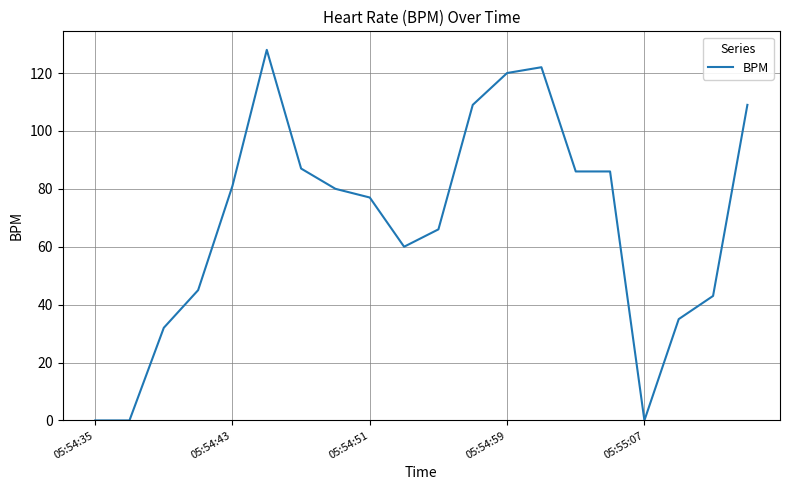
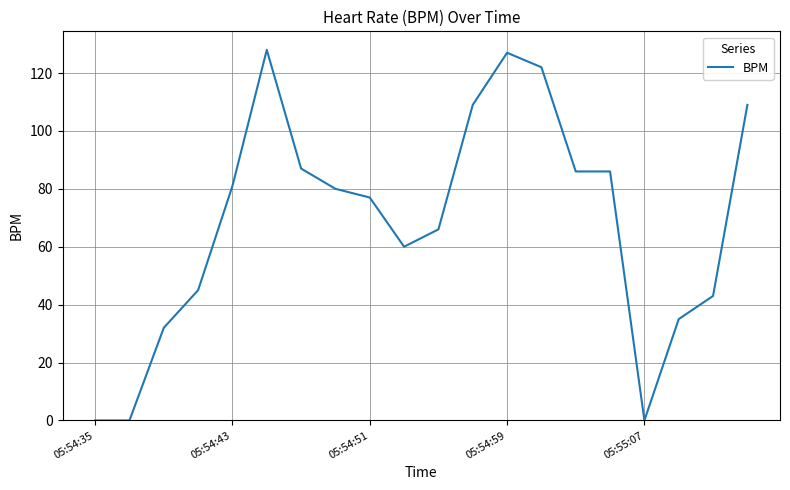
05:54:59: 120 -> 127
